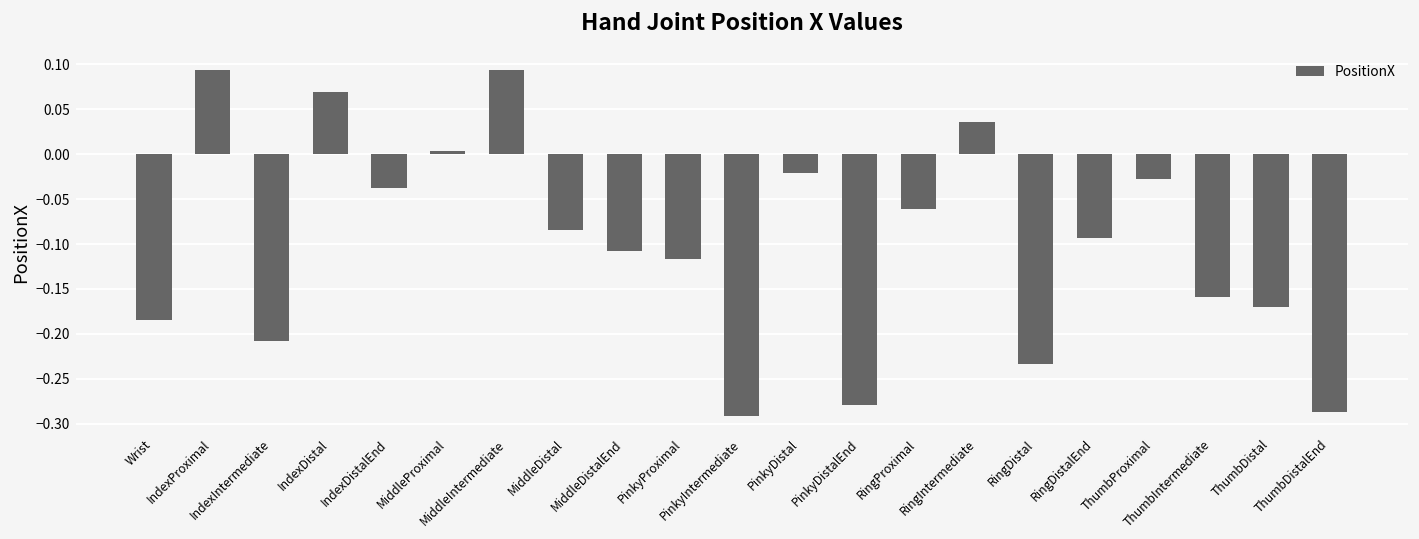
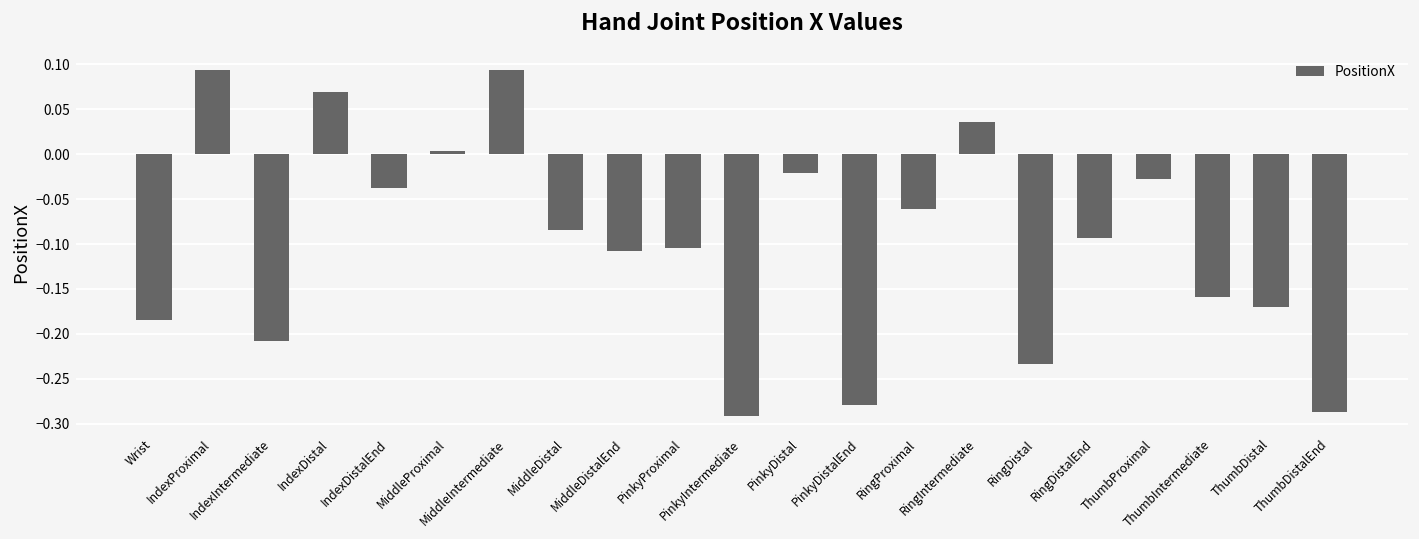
PinkyProximal: -0.12 -> -0.10
